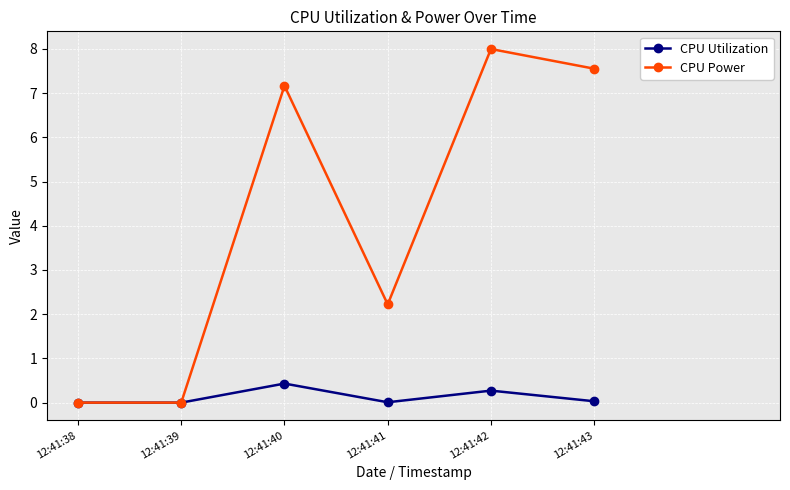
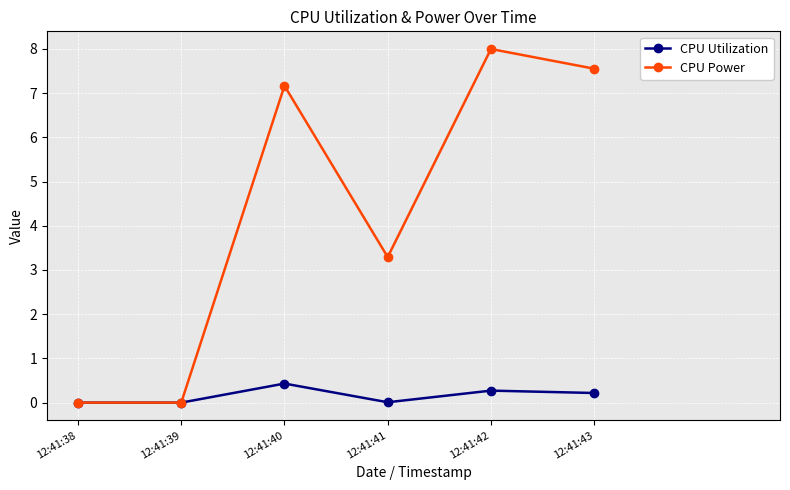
CPU Power, 12:41:41: 2.2 -> 3.3
CPU Utilization, 12:41:43: 0.0 -> 0.2
